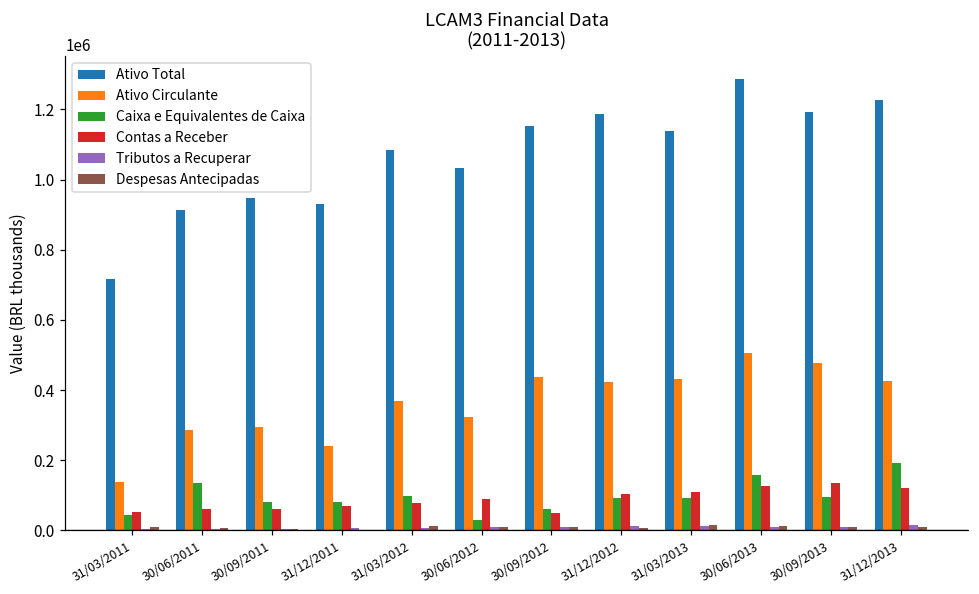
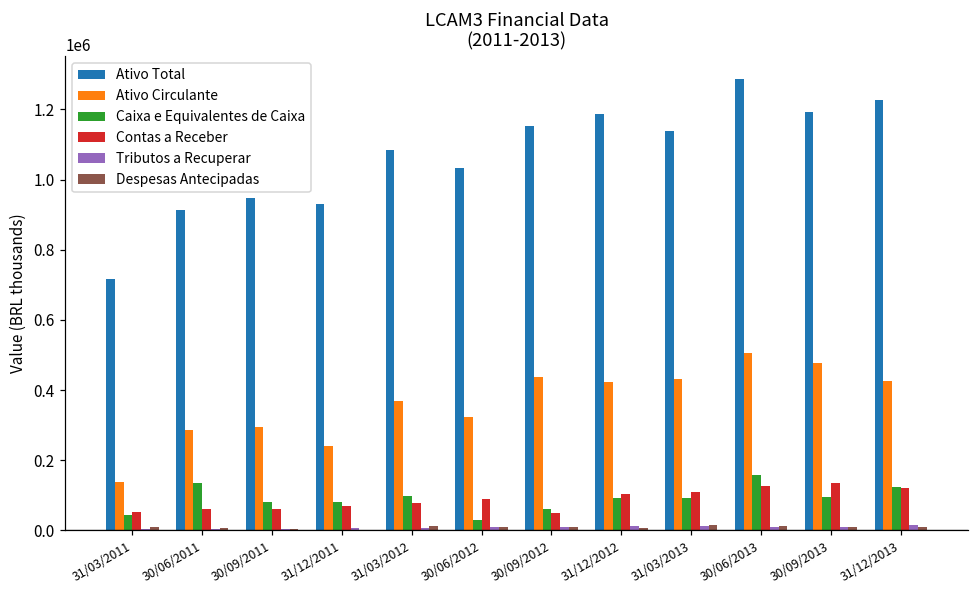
Caixa e Equivalentes de Caixa, 31/12/2013: 190000 -> 120000
